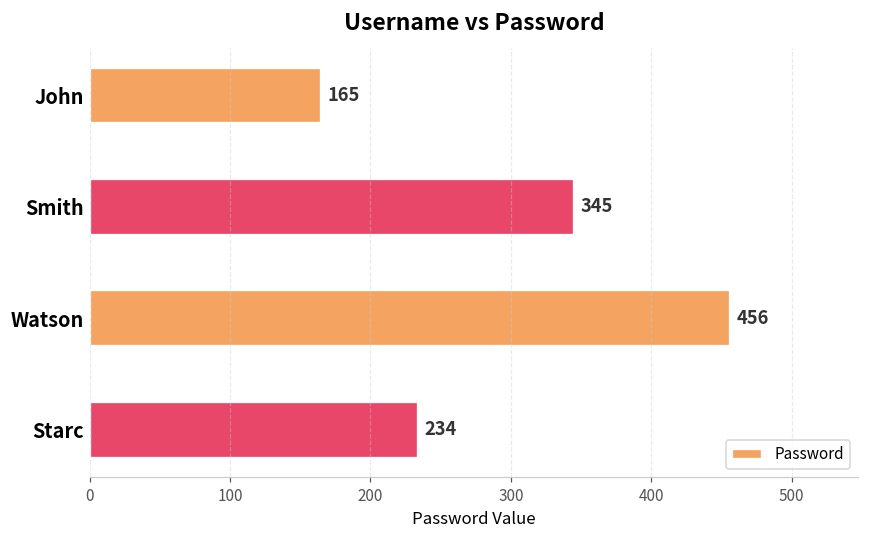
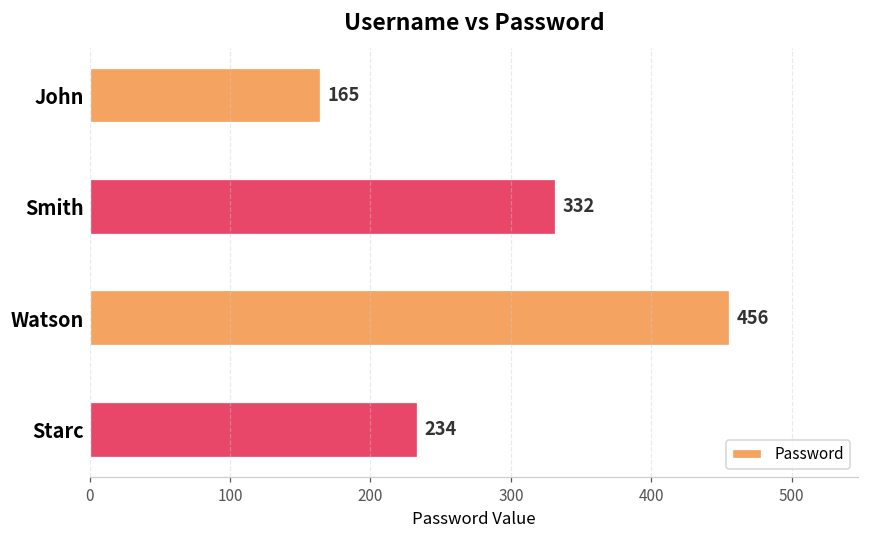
Smith: 345 -> 332
